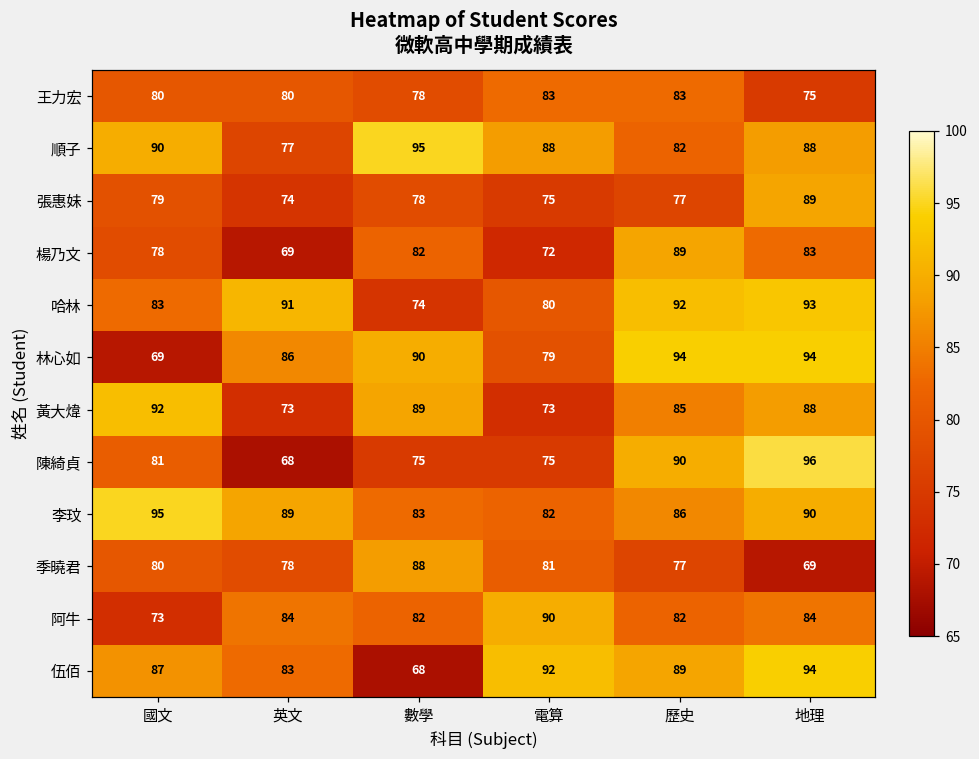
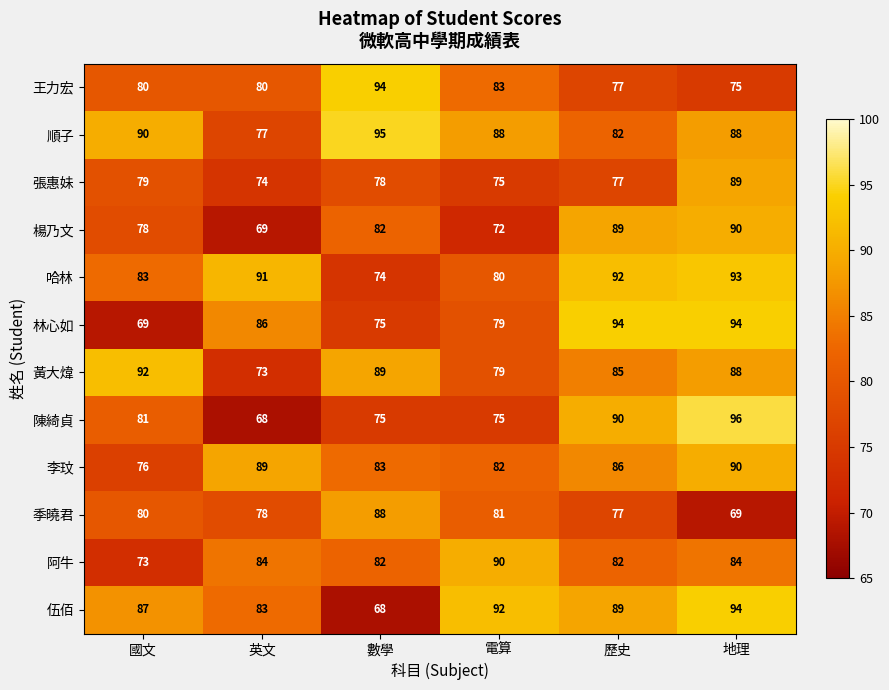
王力宏, 數學: 78 -> 94
王力宏, 歷史: 83 -> 77
楊乃文, 地理: 83 -> 90
林心如, 數學: 90 -> 75
黃大煒, 電算: 73 -> 79
李玟, 國文: 95 -> 76
